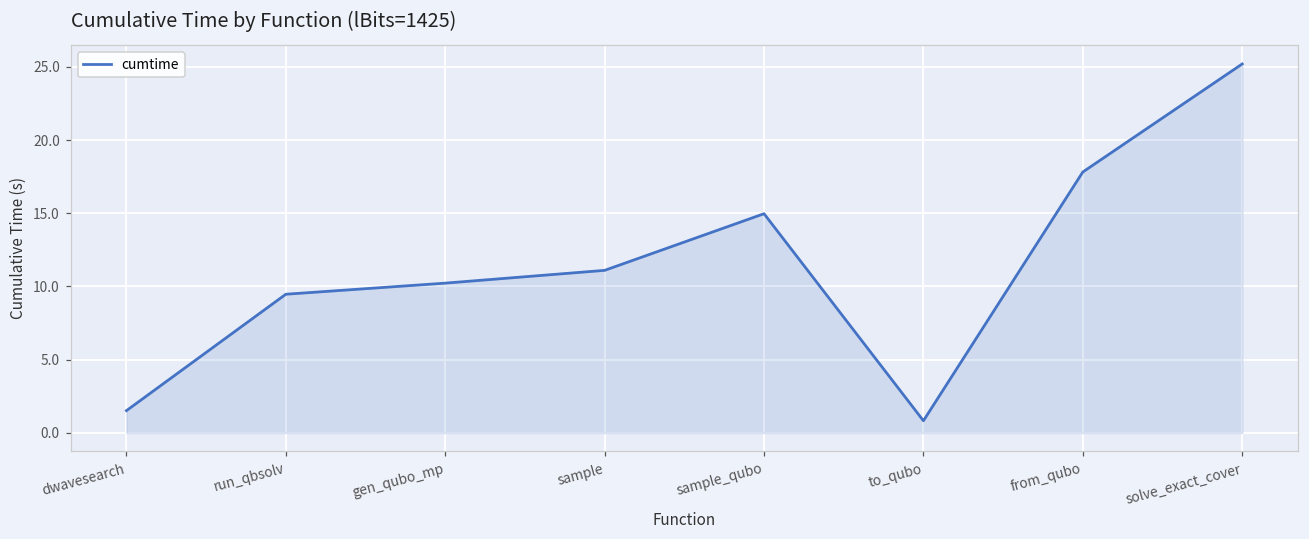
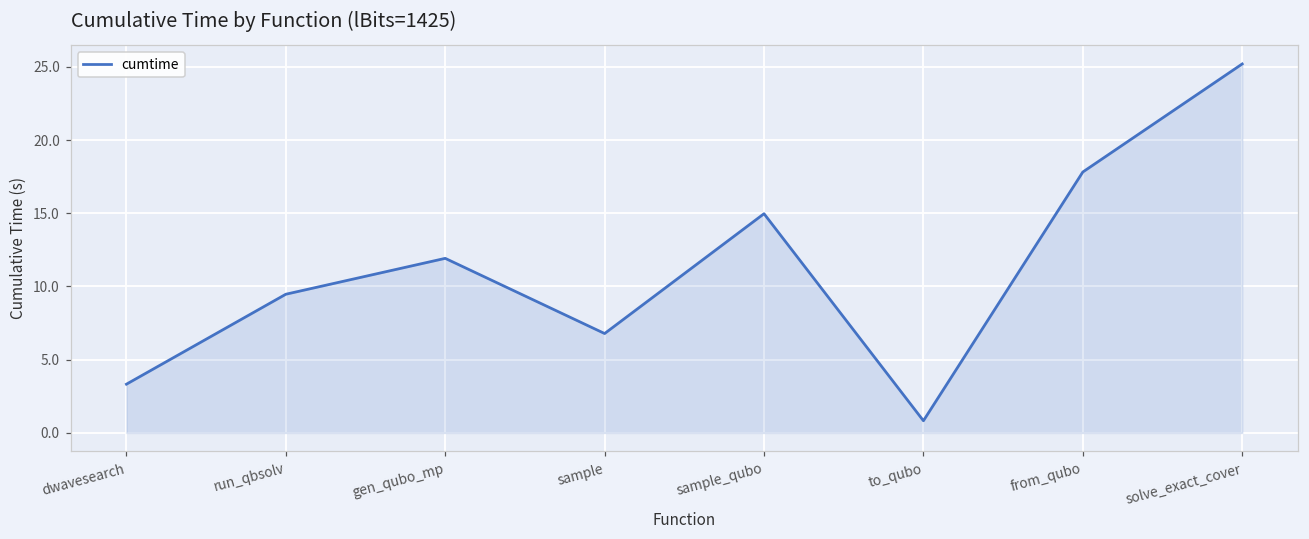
dwavesearch: 1.5 -> 3.3
gen_qubo_mp: 10.2 -> 11.9
sample: 11.1 -> 6.8
